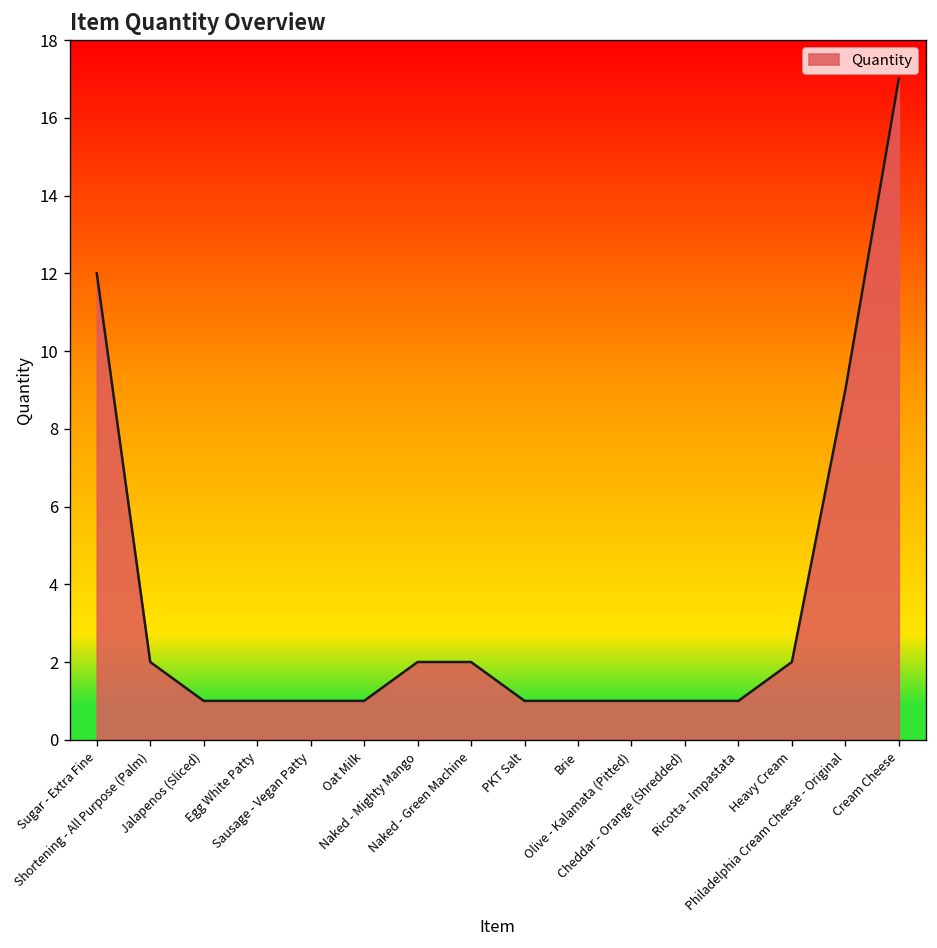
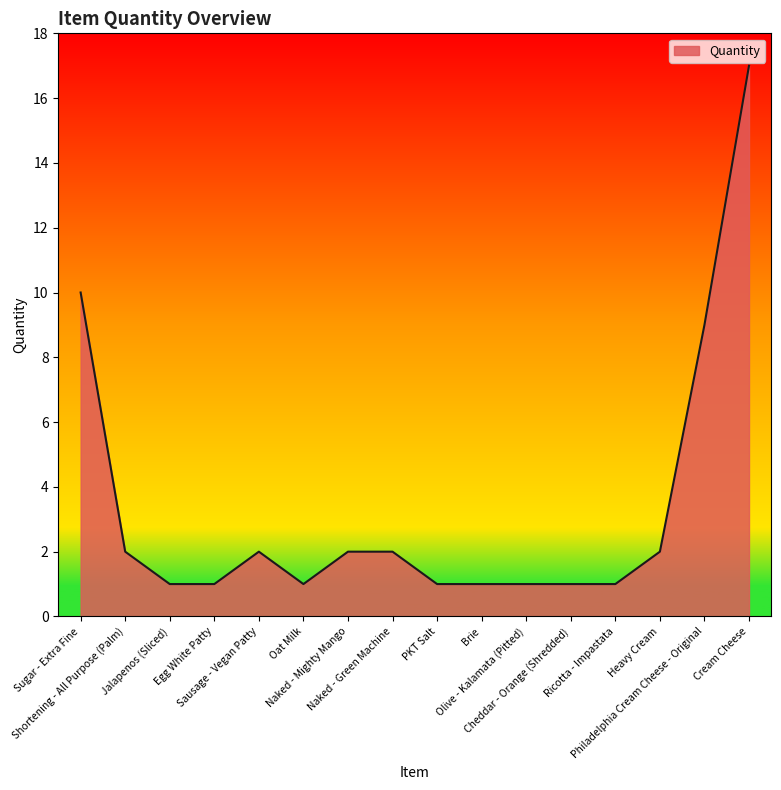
Sugar - Extra Fine: 12 -> 10
Sausage - Vegan Patty: 1 -> 2
